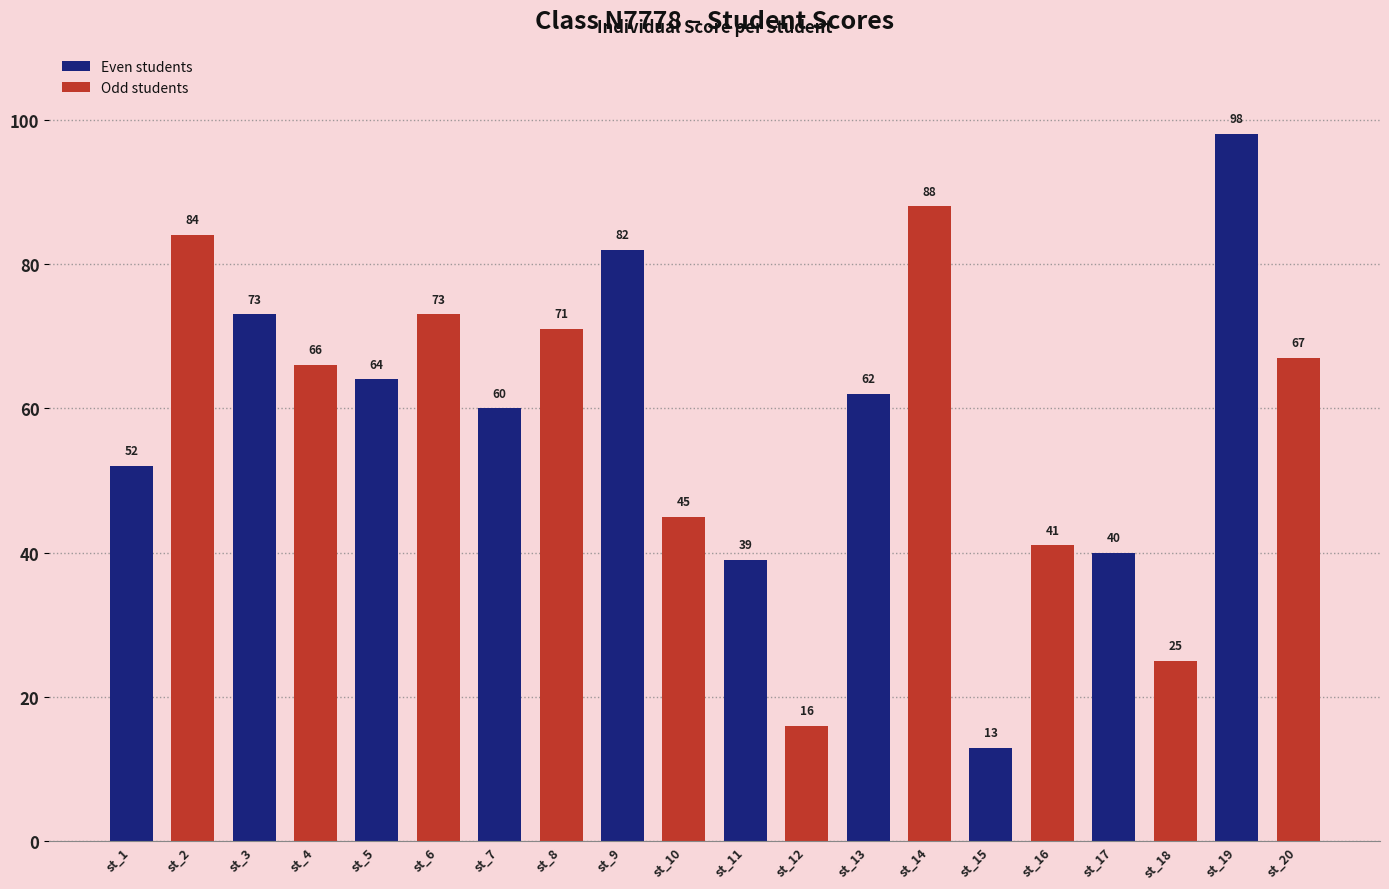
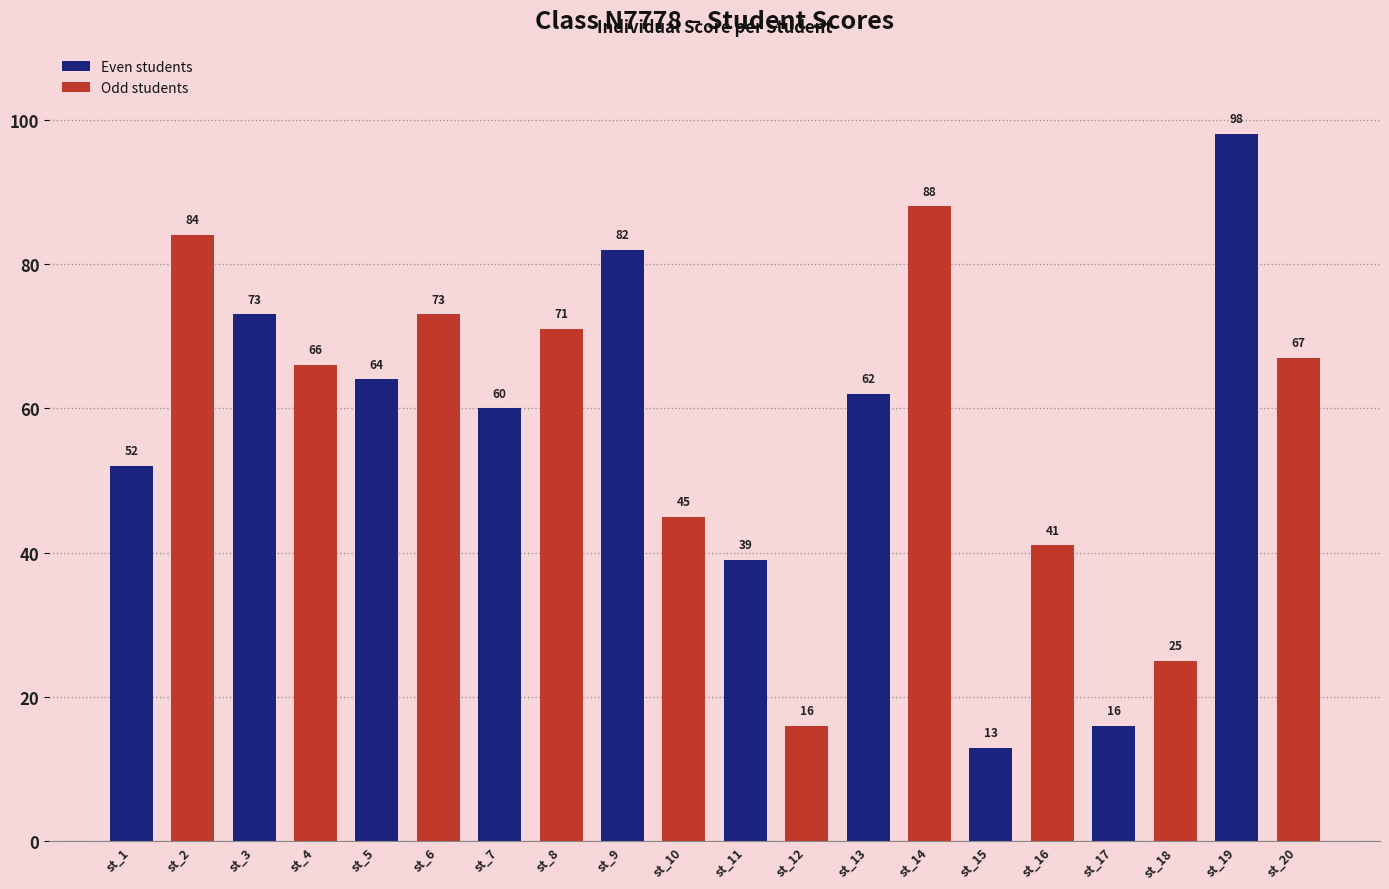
st_17: 40 -> 16
